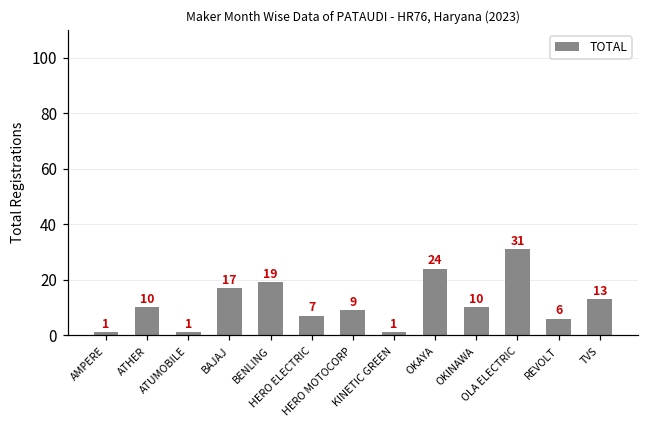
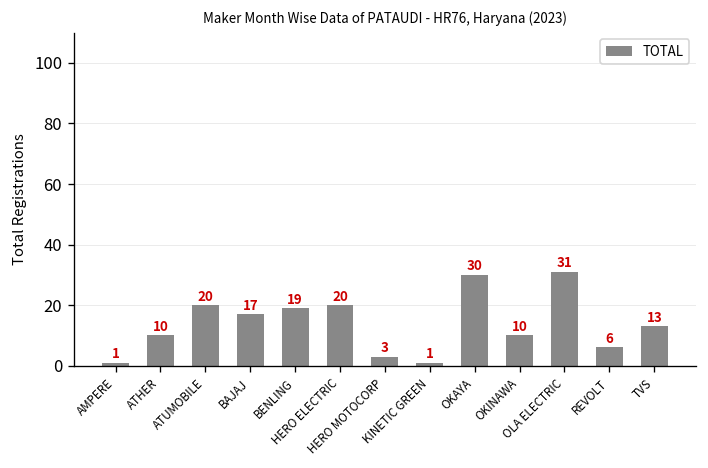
ATUMOBILE: 1 -> 20
HERO ELECTRIC: 7 -> 20
HERO MOTOCORP: 9 -> 3
OKAYA: 24 -> 30
